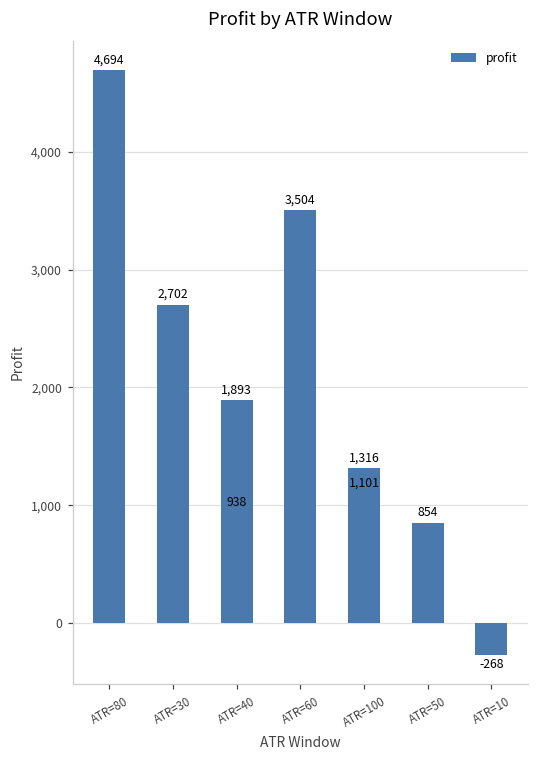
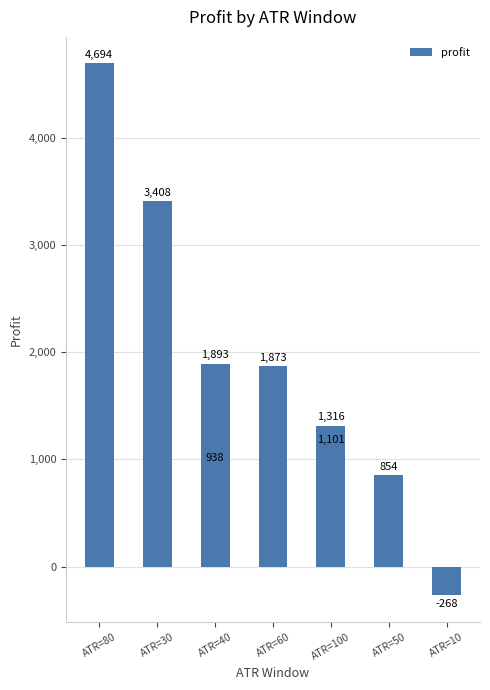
ATR=30: 2,702 -> 3,408
ATR=60: 3,504 -> 1,873
